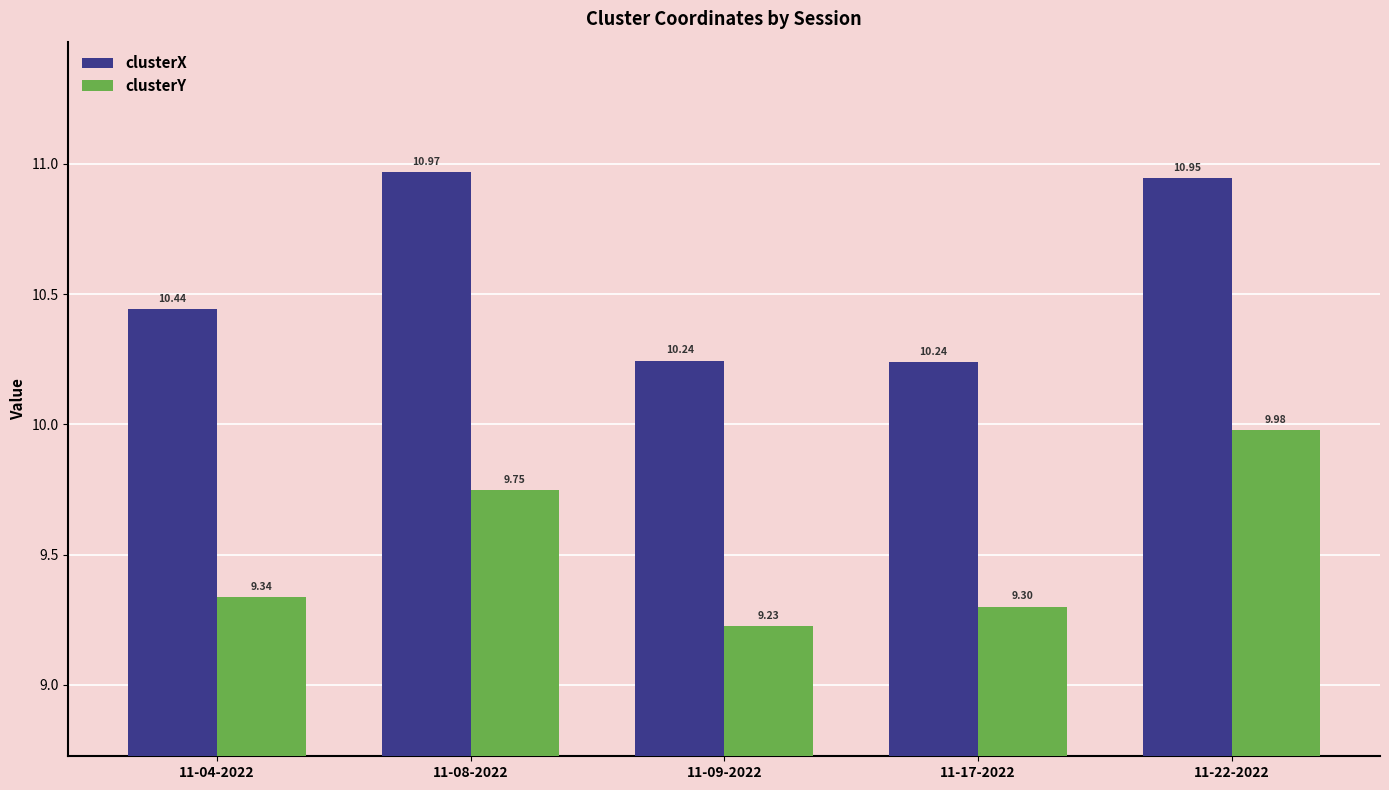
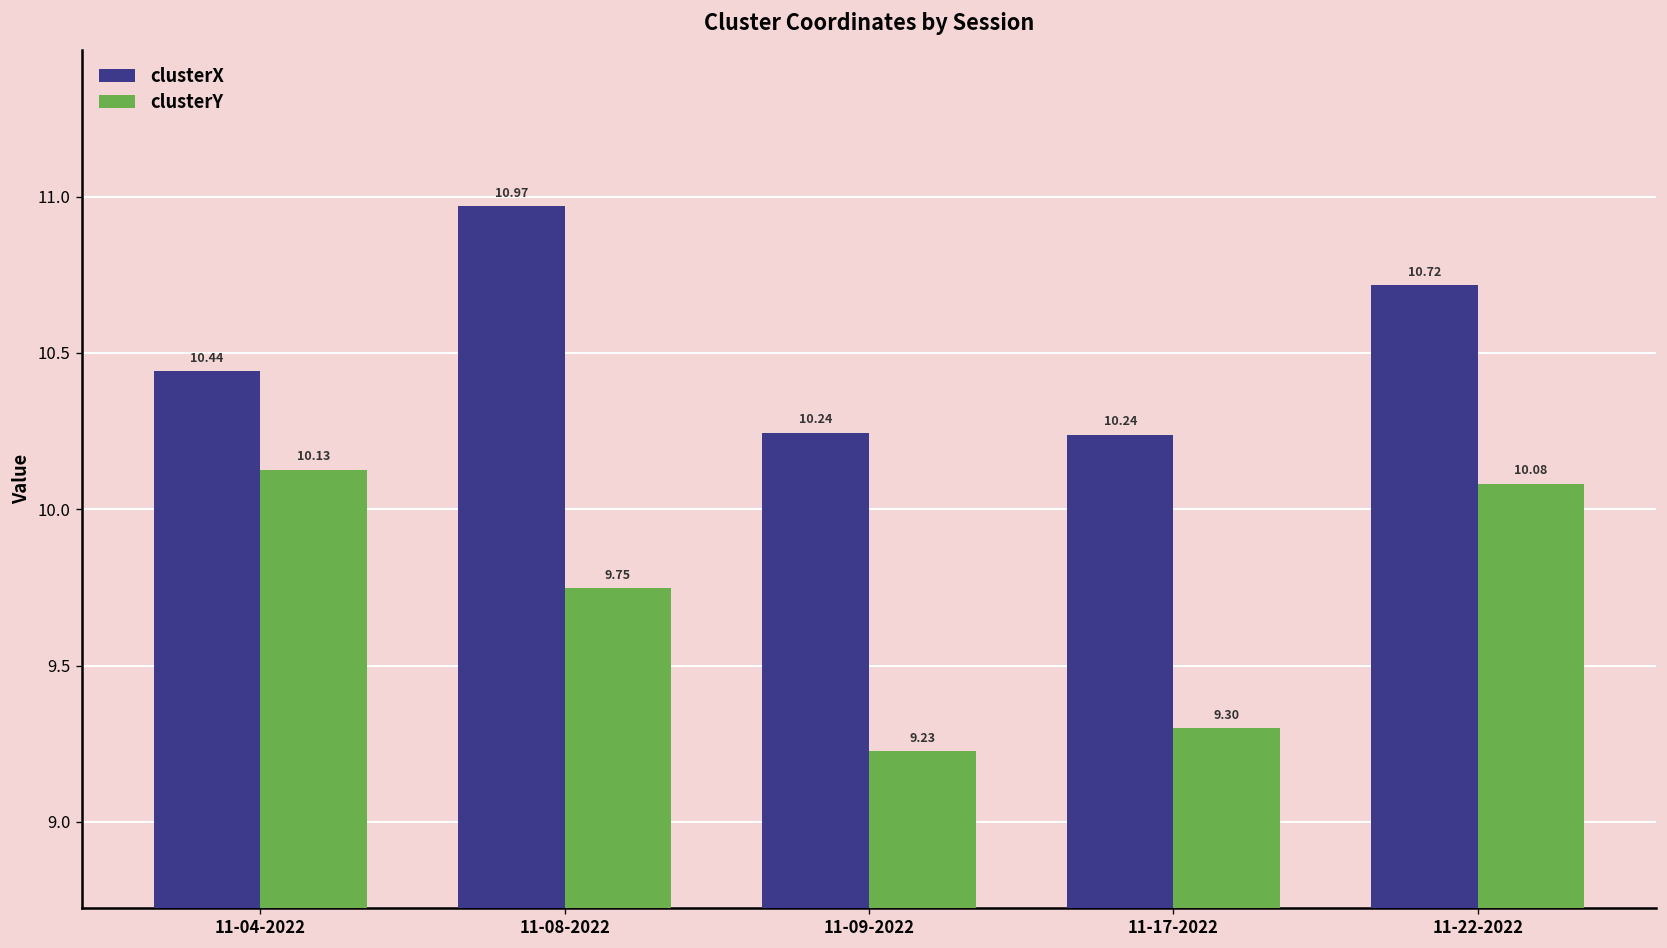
clusterY, 11-04-2022: 9.34 -> 10.13
clusterX, 11-22-2022: 10.95 -> 10.72
clusterY, 11-22-2022: 9.98 -> 10.08
